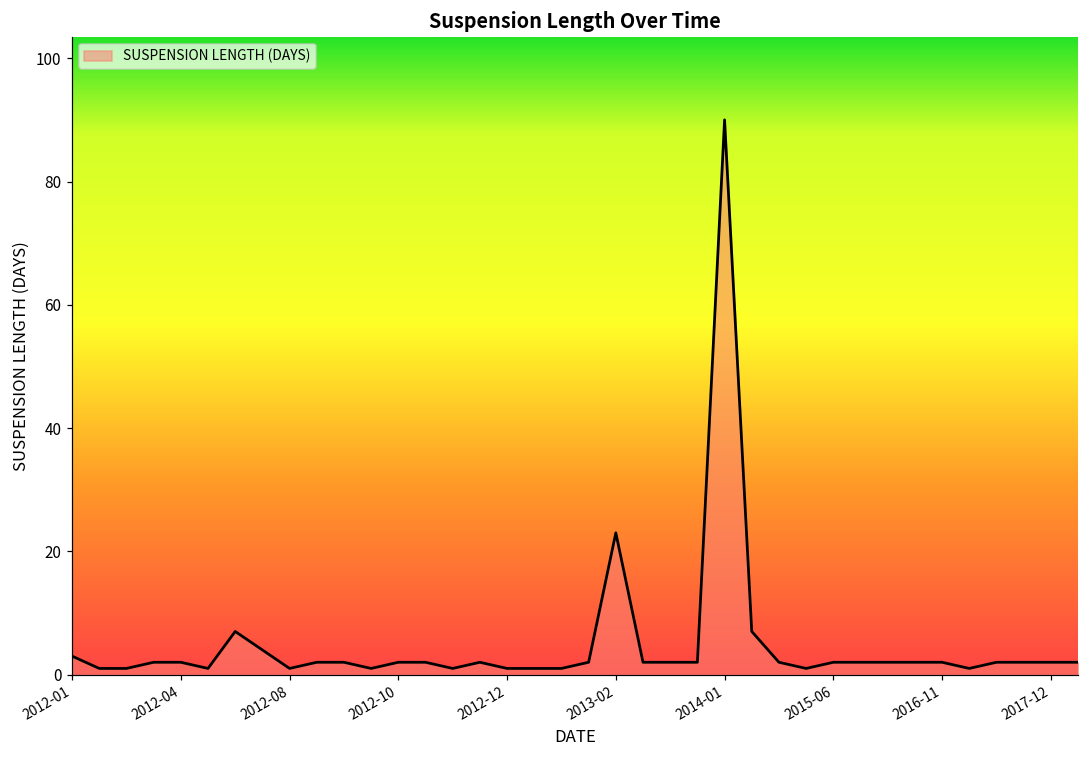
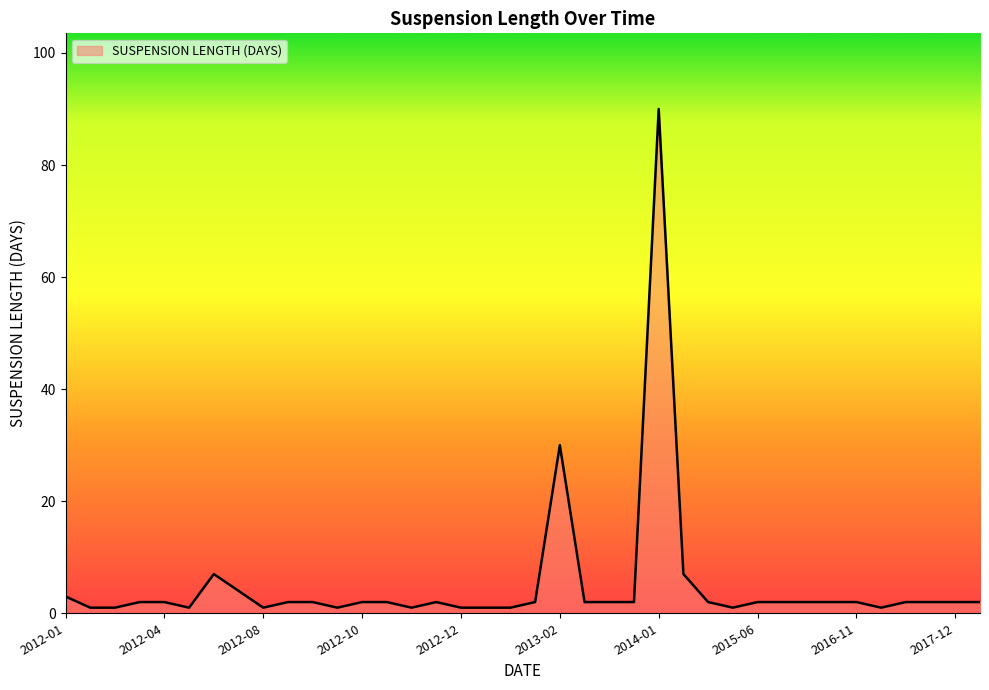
2013-02: 23 -> 30
